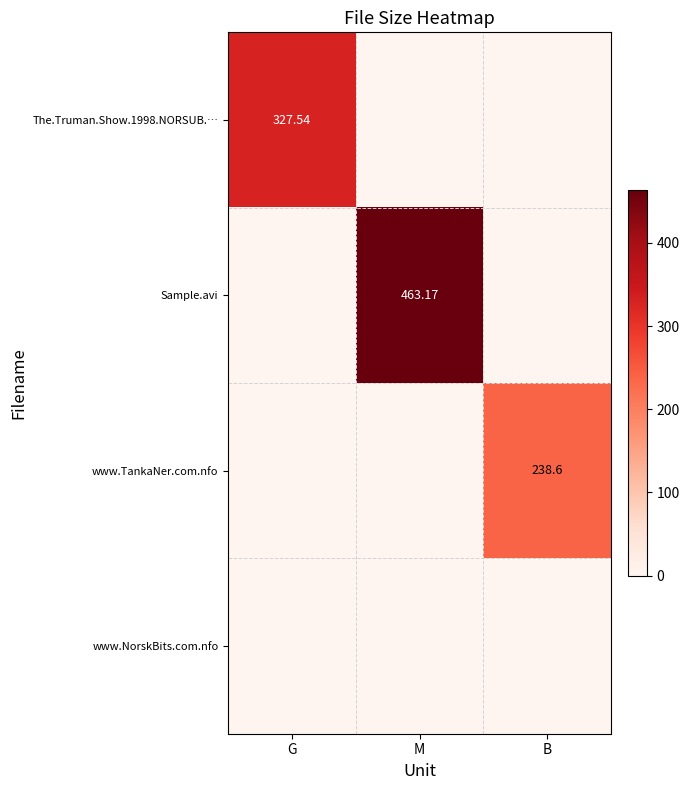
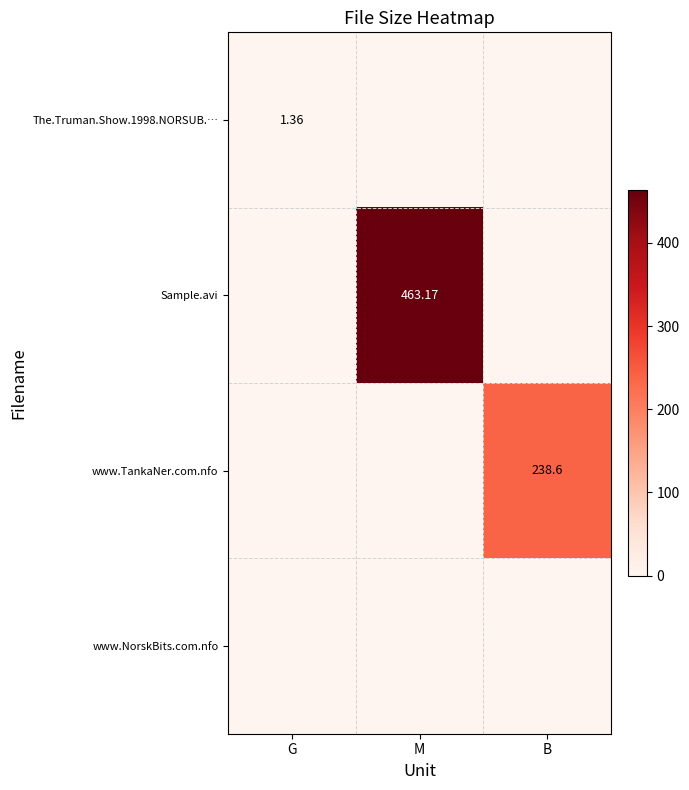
The.Truman.Show.1998.NORSUB.…, G: 327.54 -> 1.36
